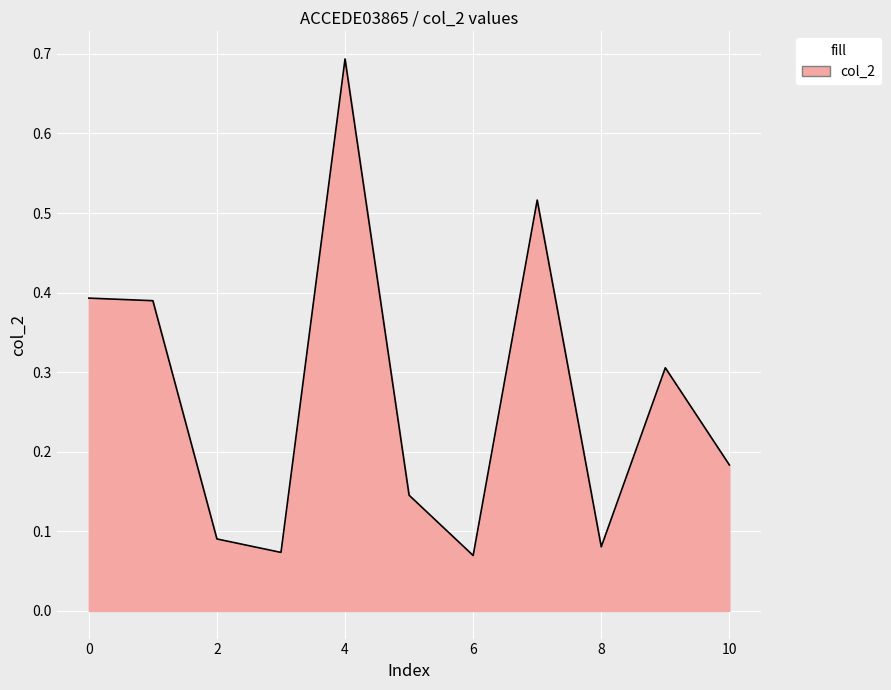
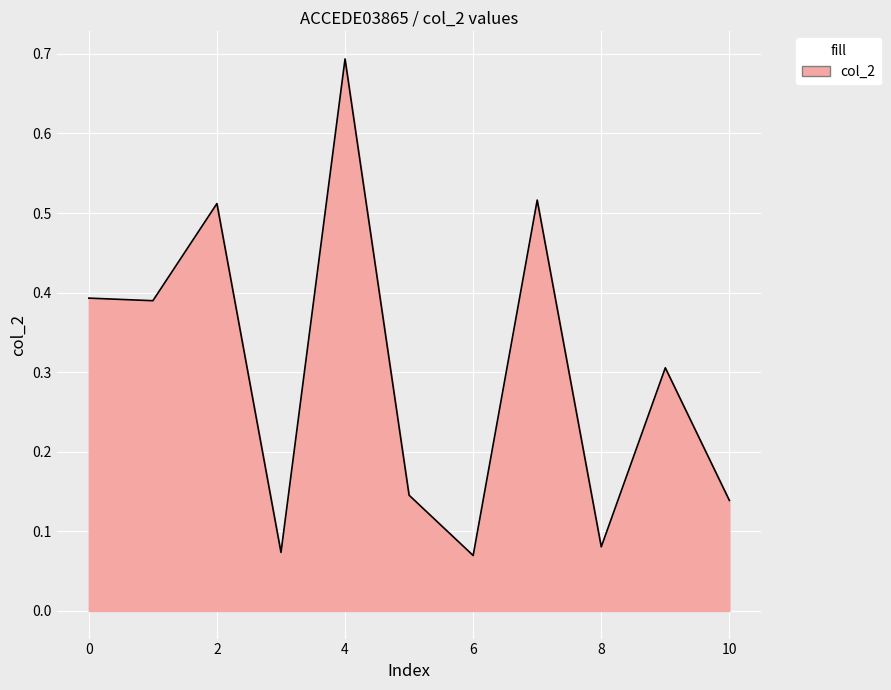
2: 0.09 -> 0.51
10: 0.18 -> 0.14
